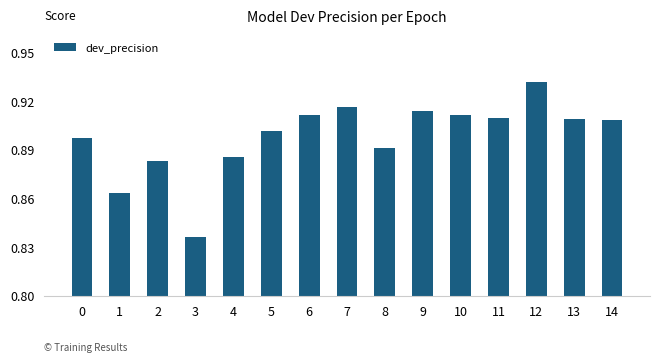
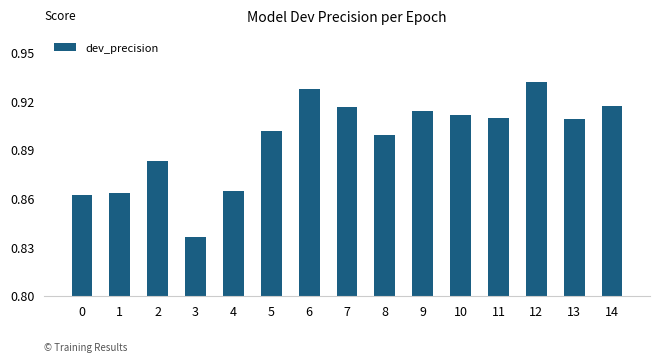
0: 0.897 -> 0.862
4: 0.886 -> 0.865
6: 0.912 -> 0.928
8: 0.891 -> 0.899
14: 0.908 -> 0.917
